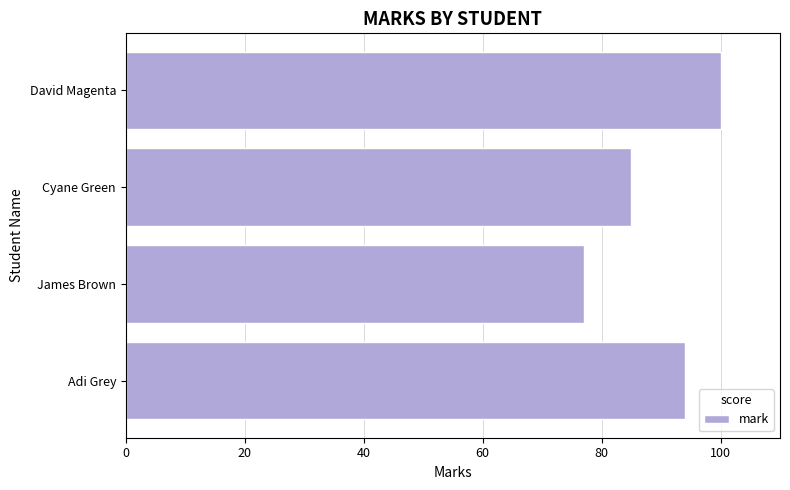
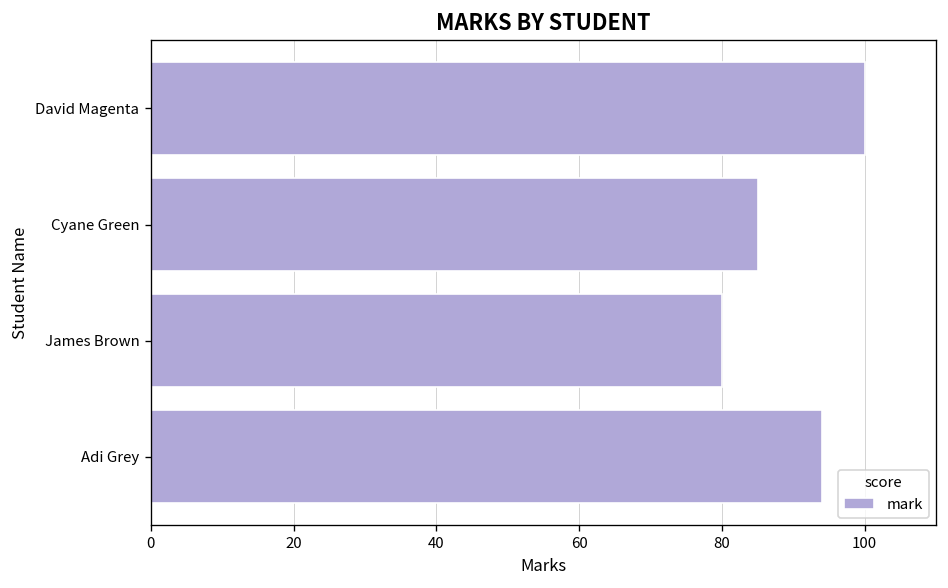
James Brown: 77 -> 80
